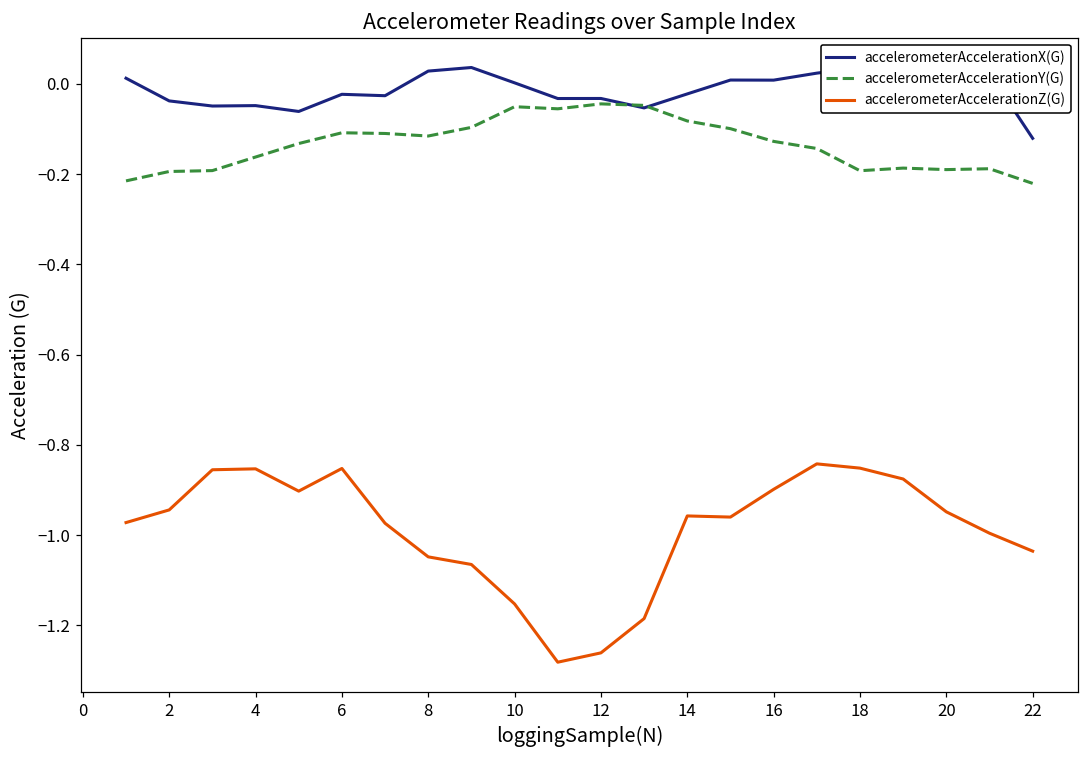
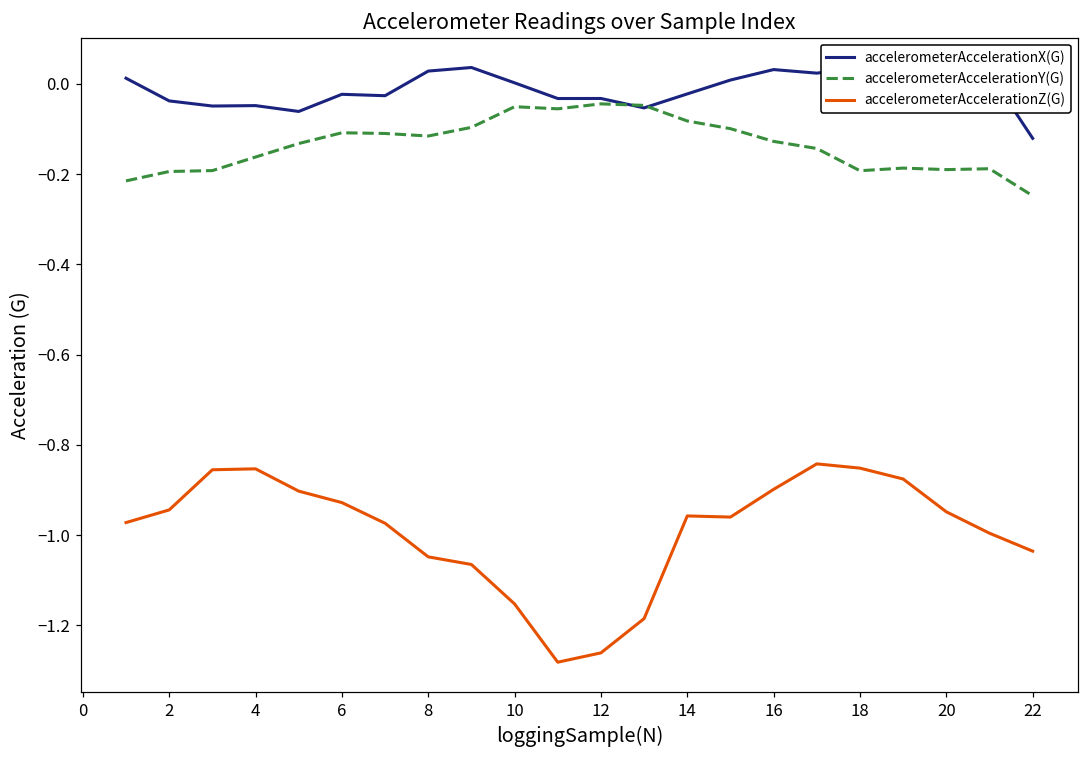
accelerometerAccelerationZ(G), 6: -0.85 -> -0.93
accelerometerAccelerationX(G), 16: 0.01 -> 0.03
accelerometerAccelerationY(G), 22: -0.22 -> -0.25
